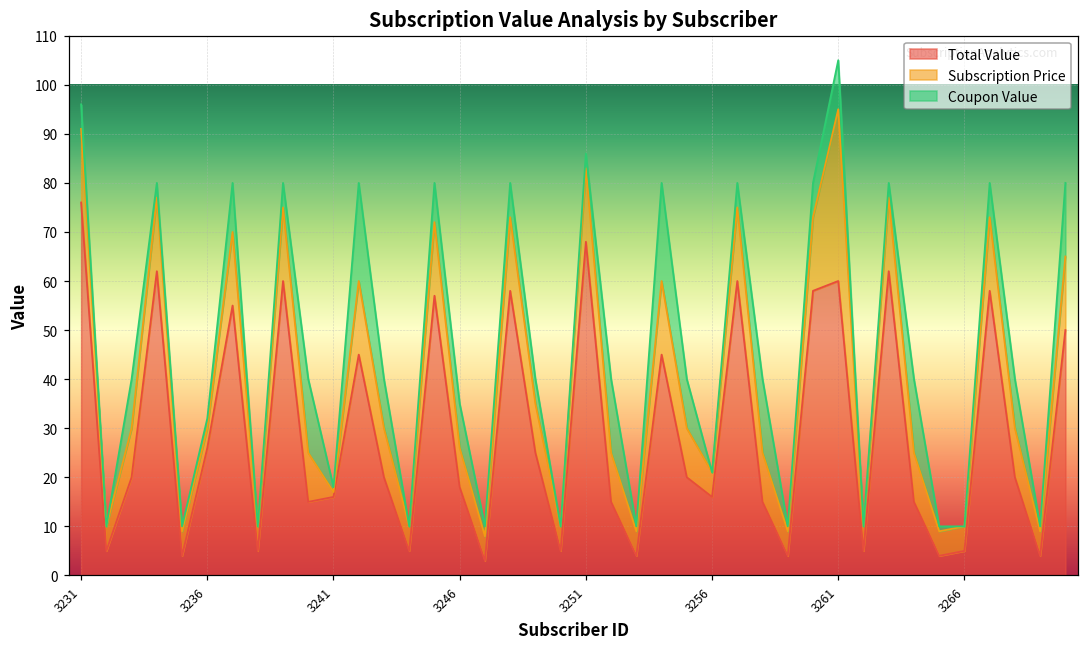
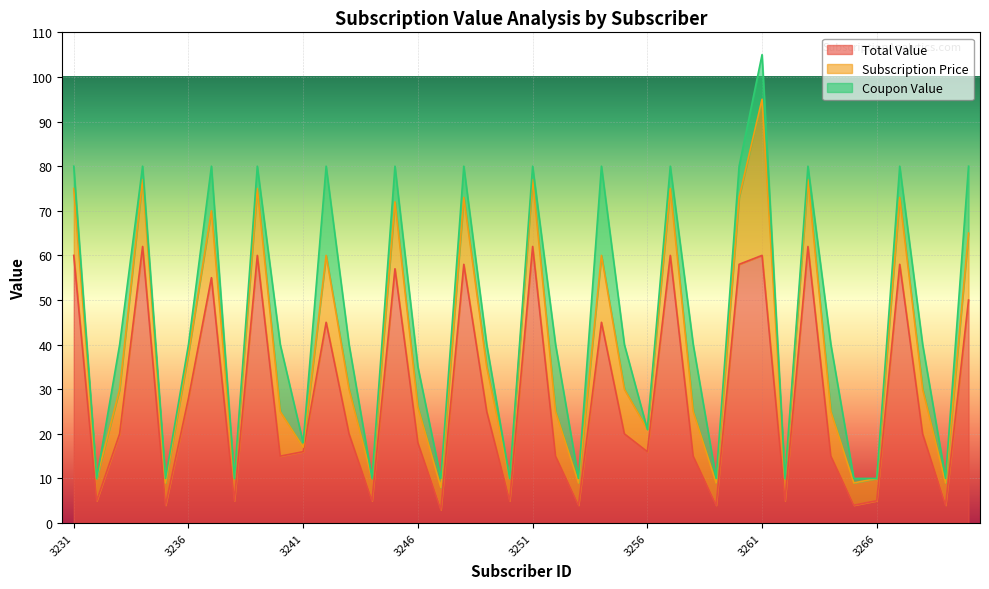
Total Value, 3231: 76 -> 60
Total Value, 3236: 26 -> 28
Subscription Price, 3236: 4 -> 10
Total Value, 3251: 68 -> 62
